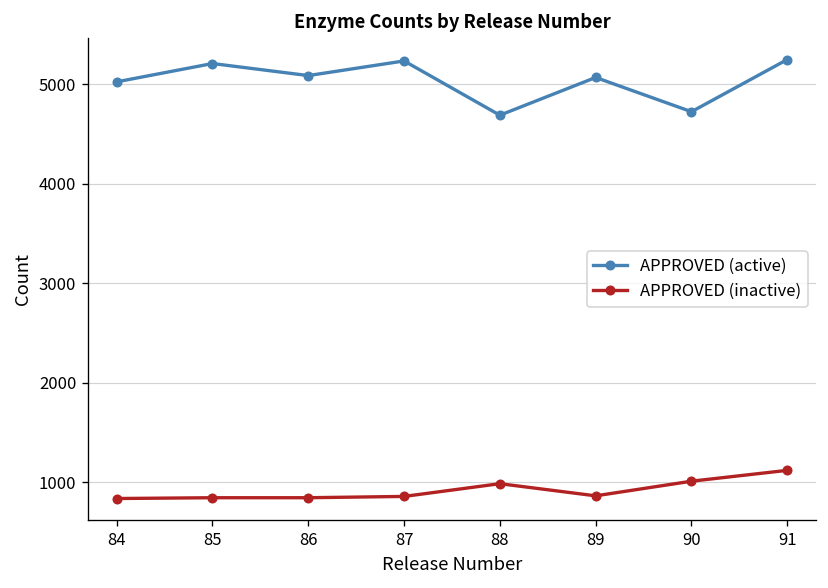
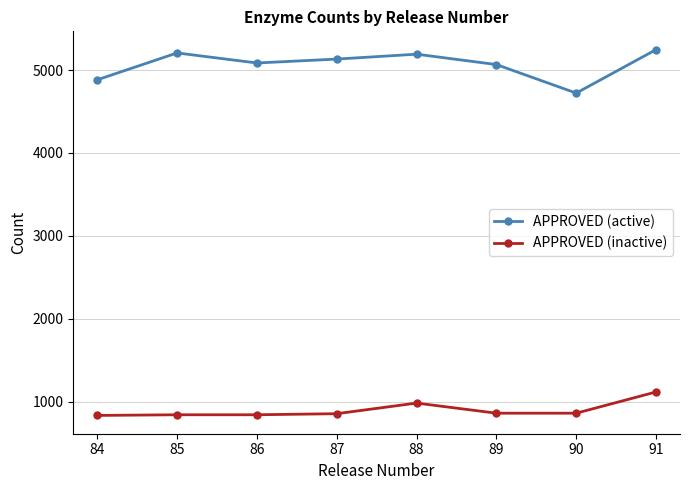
APPROVED (active), 84: 5000 -> 4900
APPROVED (active), 87: 5200 -> 5100
APPROVED (active), 88: 4700 -> 5200
APPROVED (inactive), 90: 1000 -> 900
